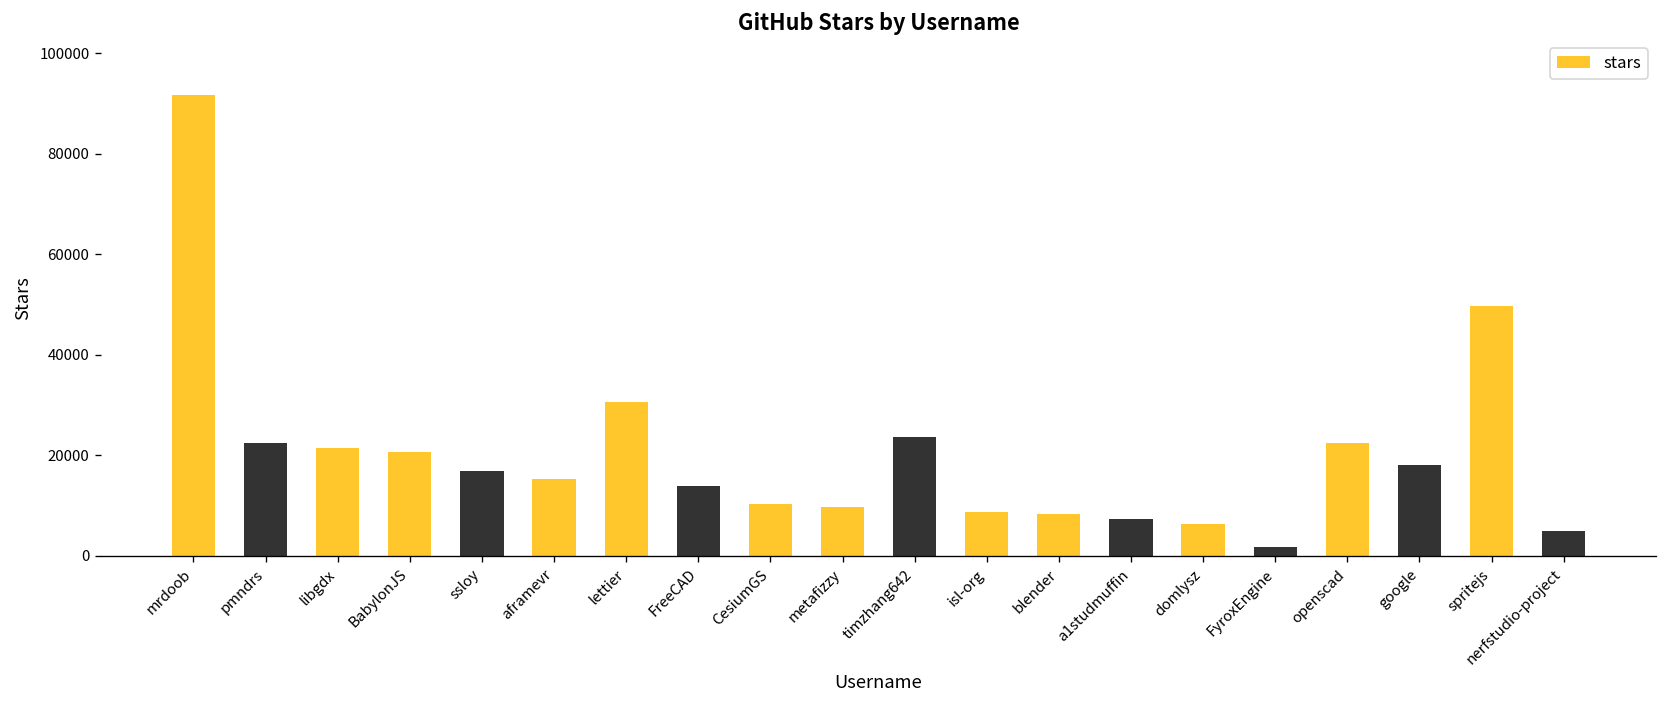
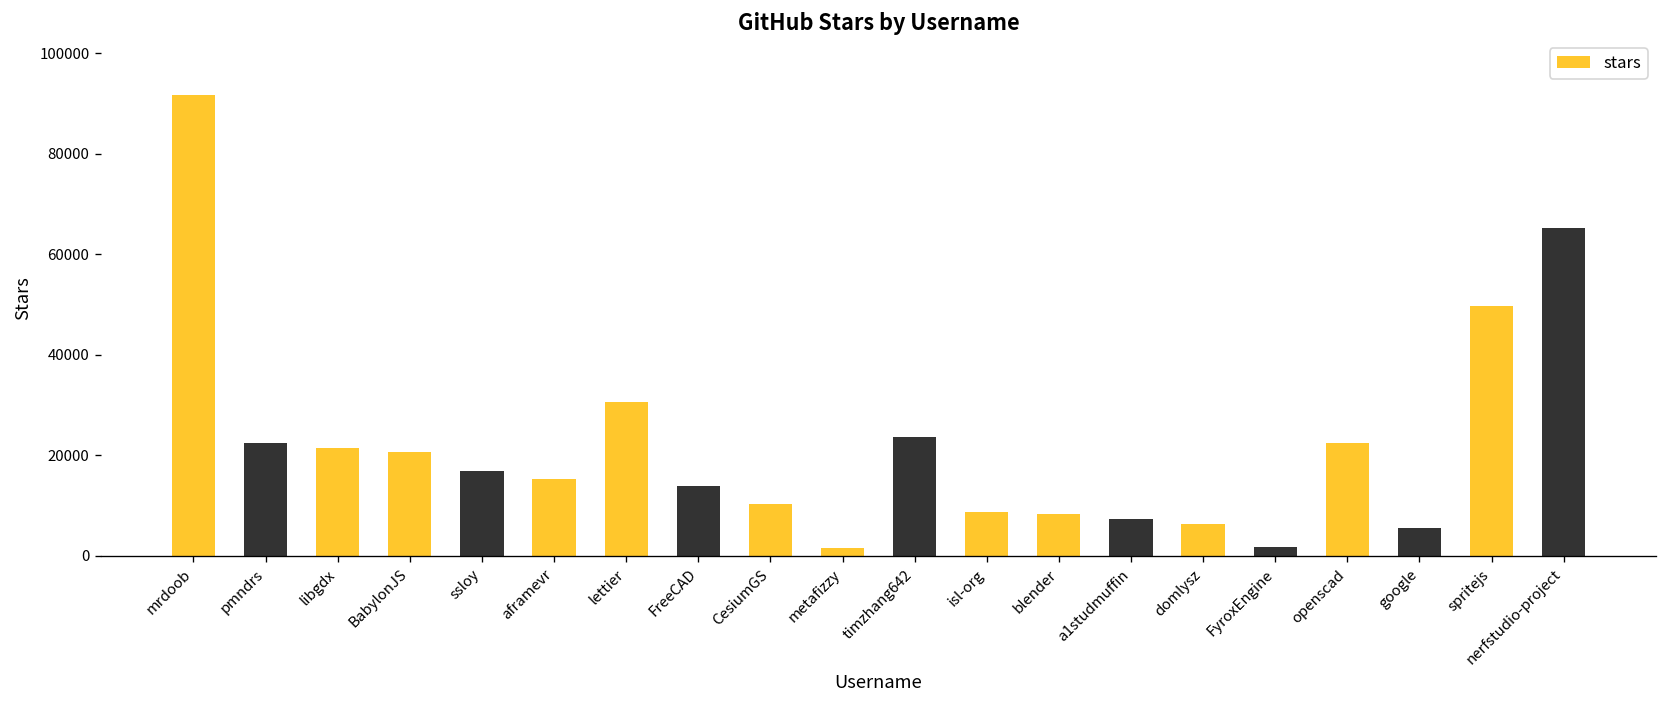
metafizzy: 10000 -> 2000
google: 18000 -> 6000
nerfstudio-project: 5000 -> 65000
